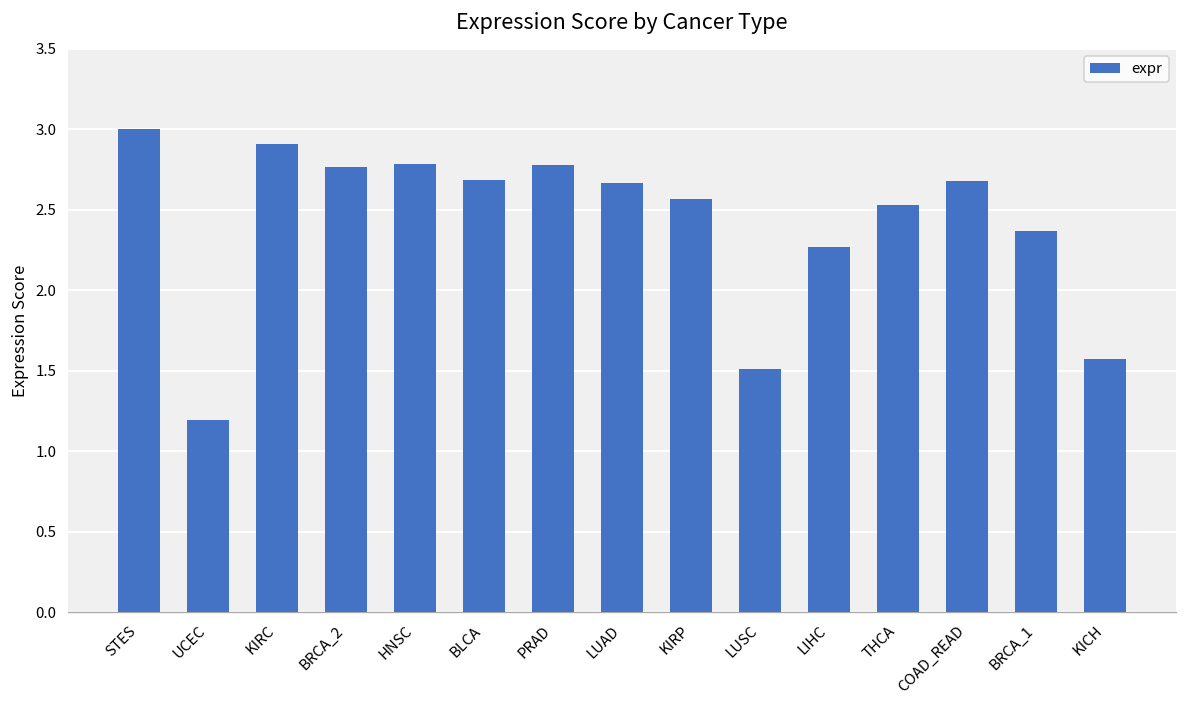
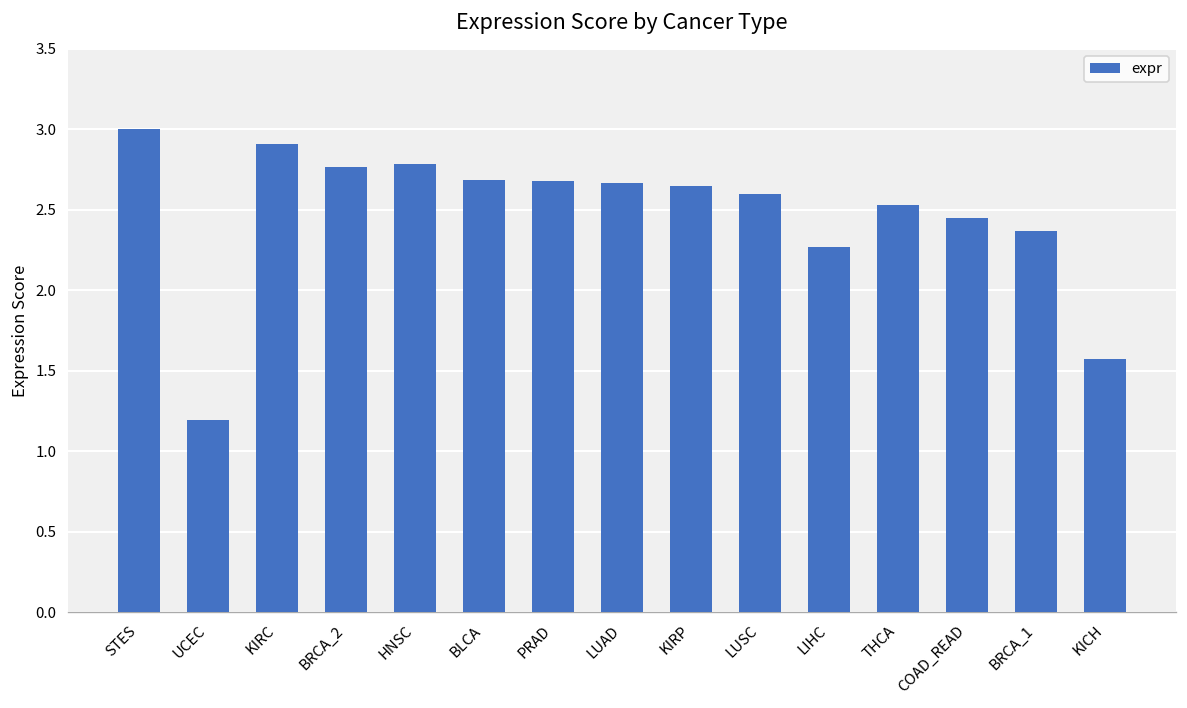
PRAD: 2.78 -> 2.68
KIRP: 2.56 -> 2.65
LUSC: 1.51 -> 2.60
COAD_READ: 2.68 -> 2.45
